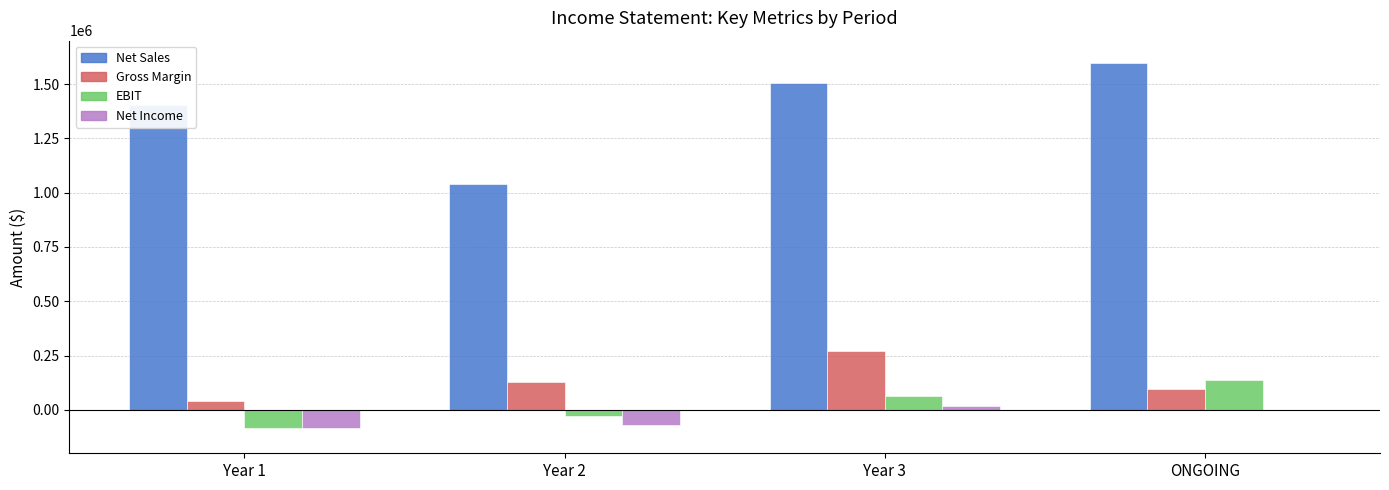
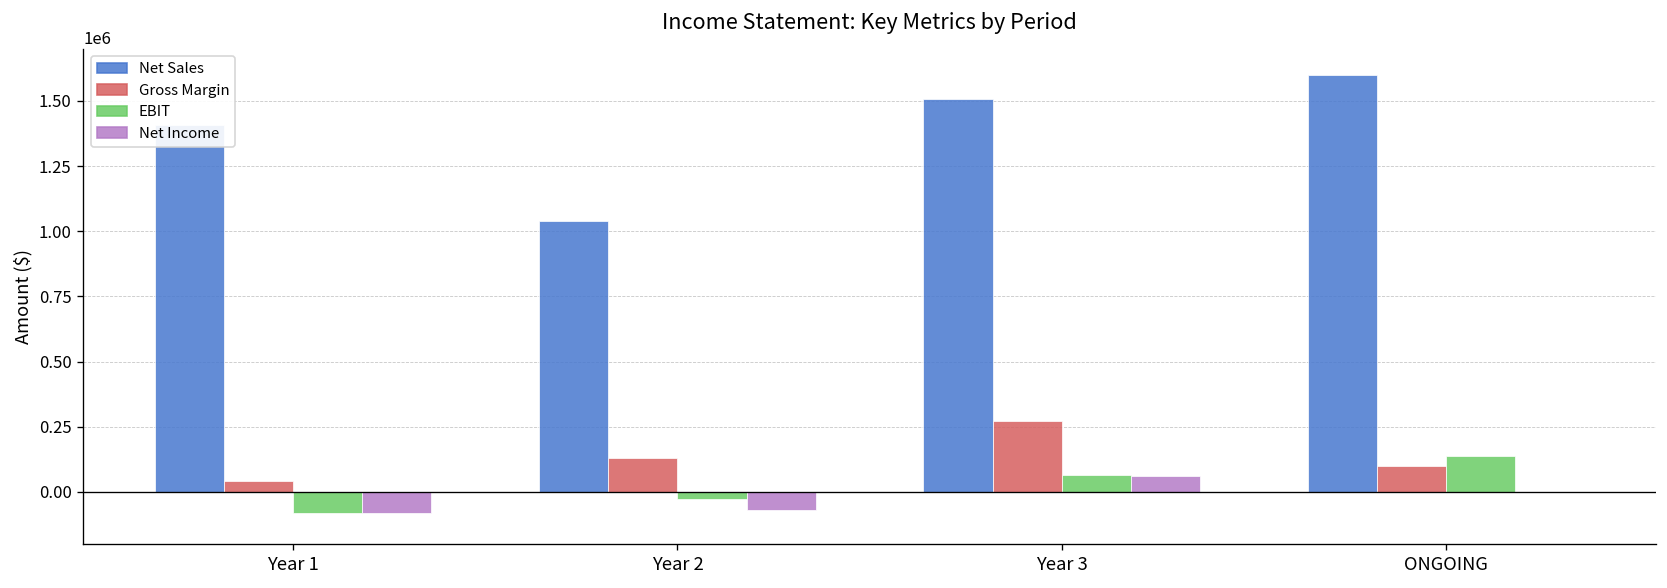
Net Income, Year 3: 20000 -> 60000
